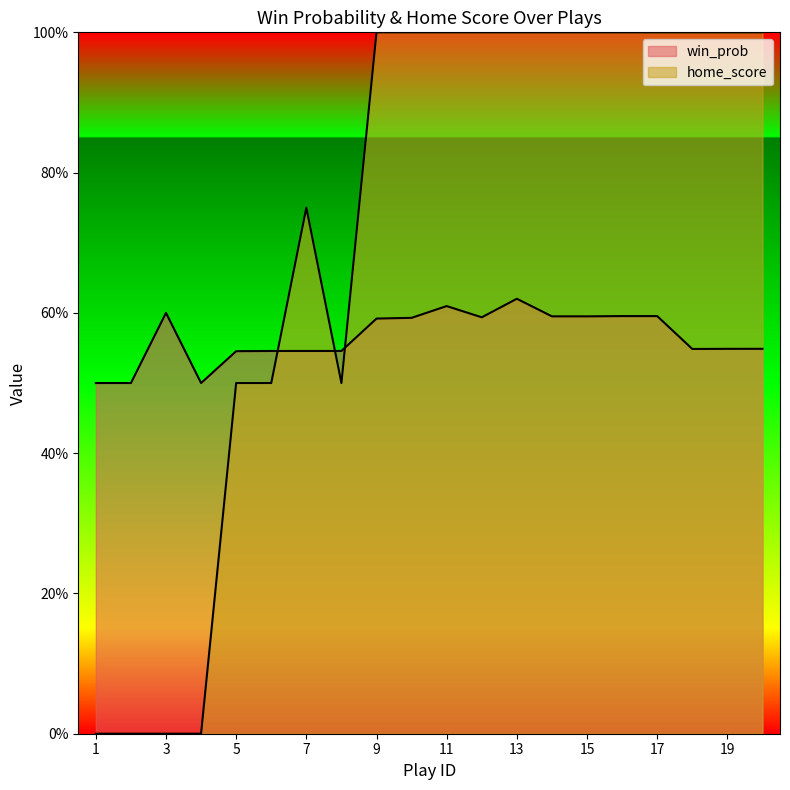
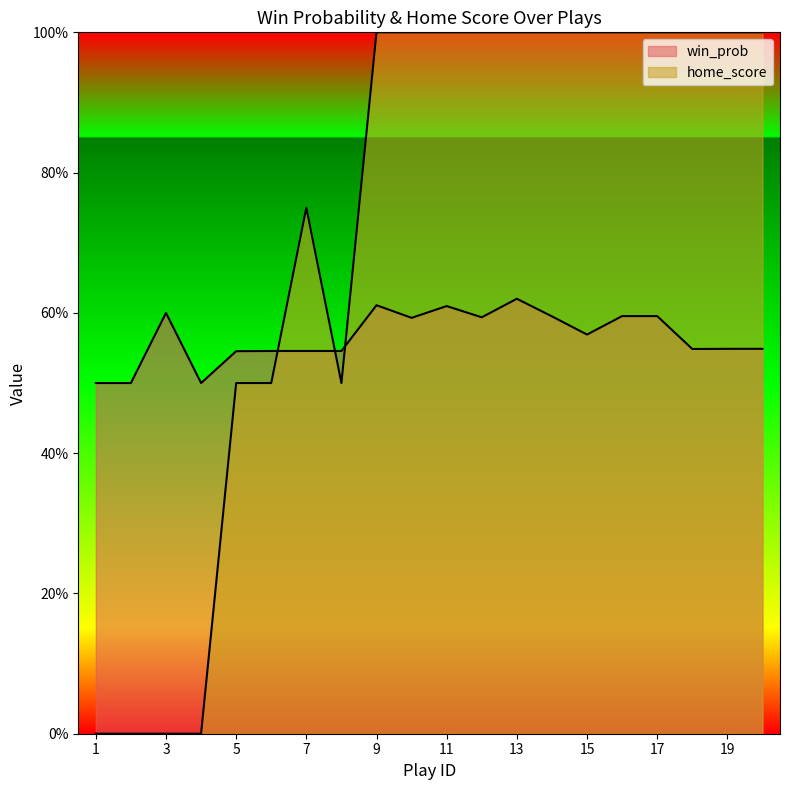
win_prob, 9: 59% -> 61%
win_prob, 15: 60% -> 57%
